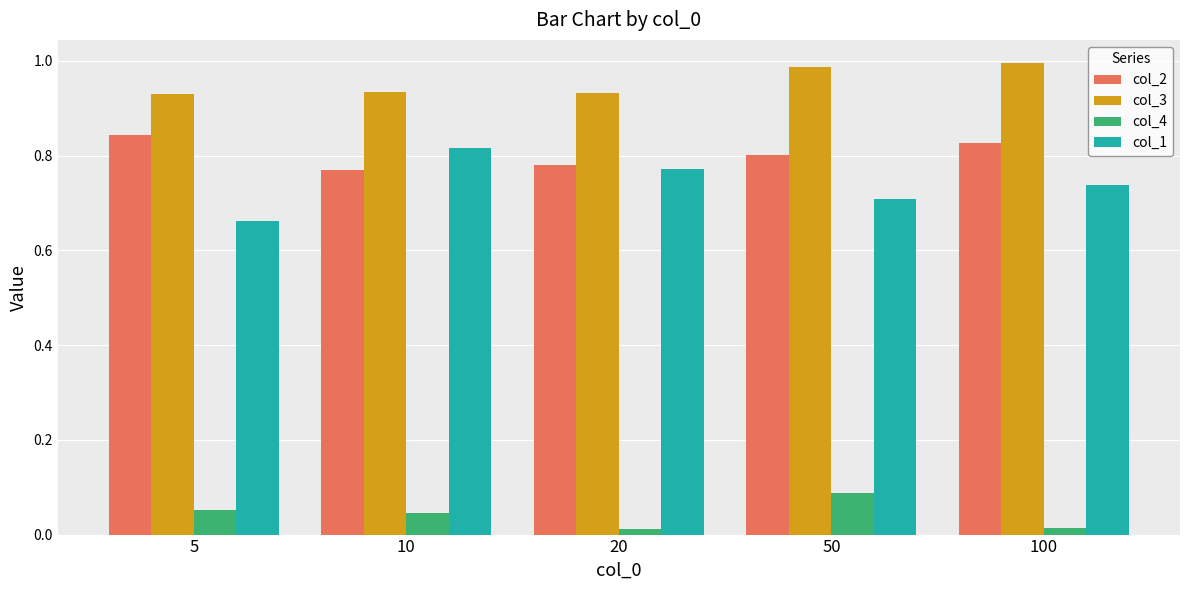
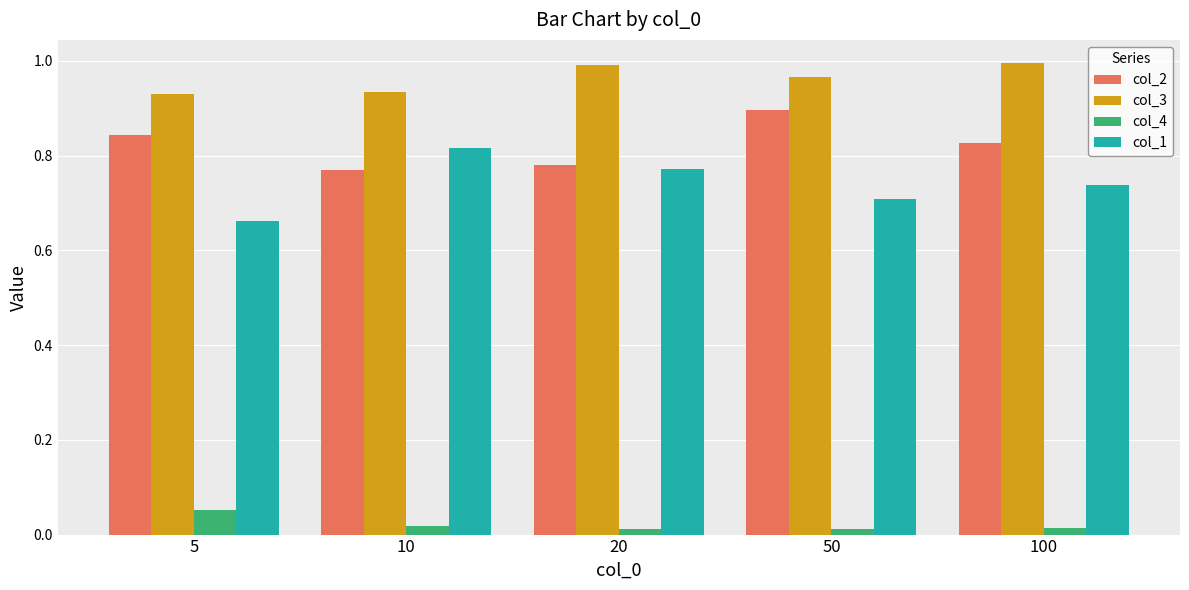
col_4, 10: 0.04 -> 0.02
col_3, 20: 0.93 -> 0.99
col_2, 50: 0.80 -> 0.90
col_3, 50: 0.99 -> 0.97
col_4, 50: 0.09 -> 0.01
